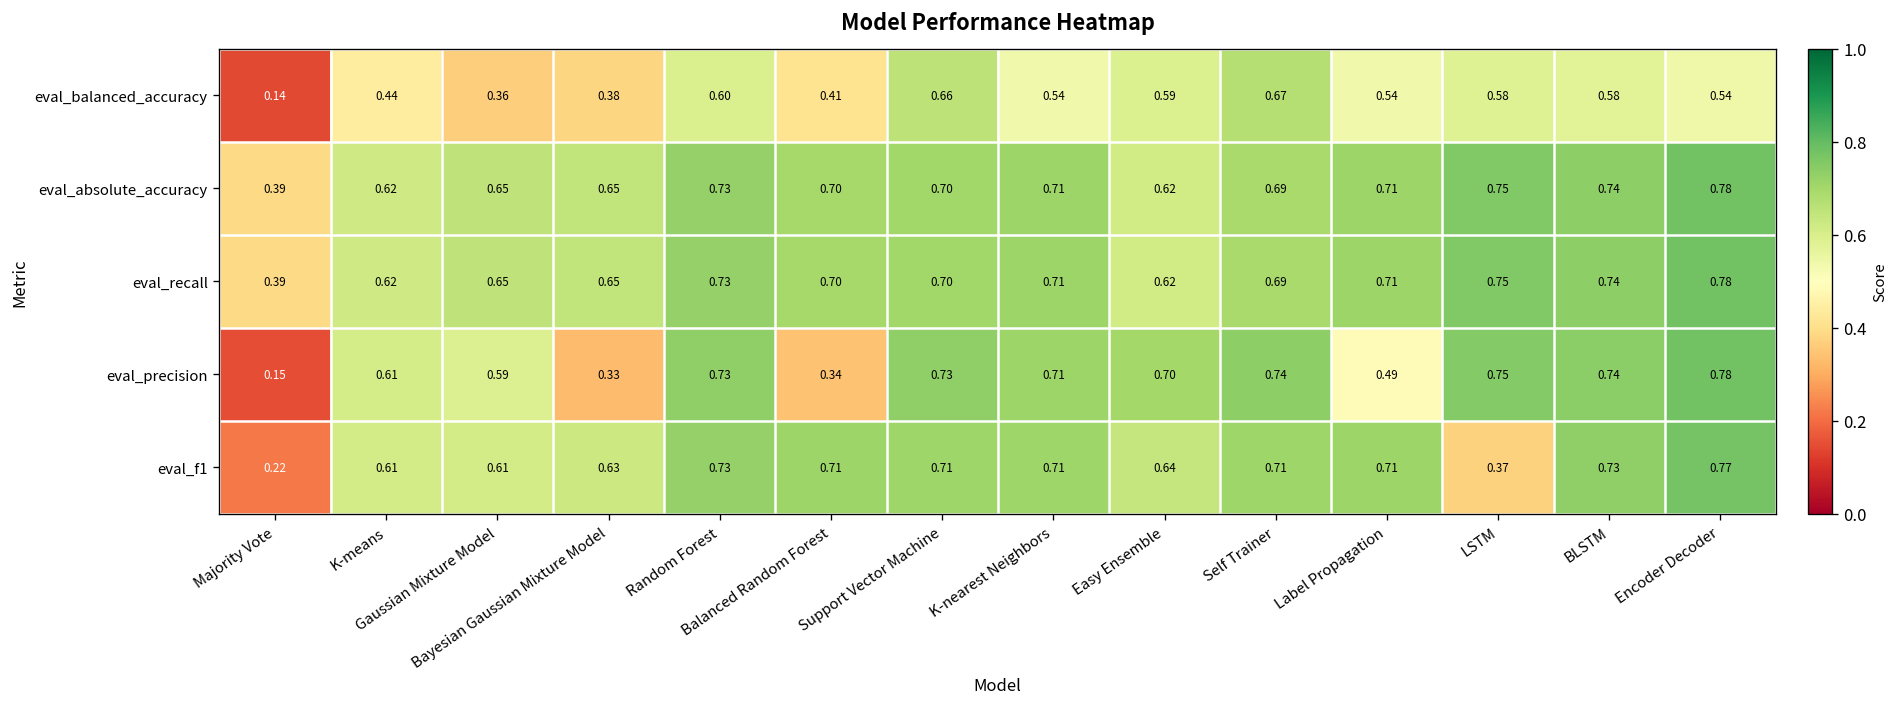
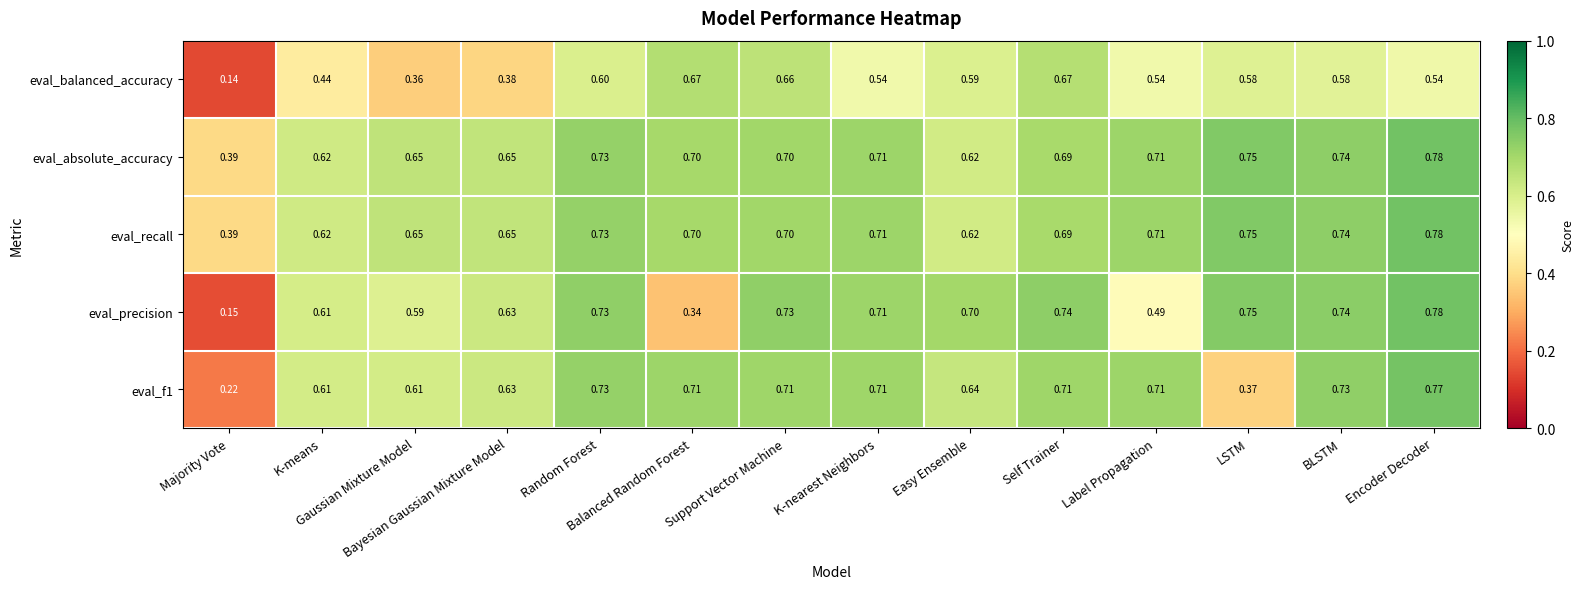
eval_balanced_accuracy, Balanced Random Forest: 0.41 -> 0.67
eval_precision, Bayesian Gaussian Mixture Model: 0.33 -> 0.63
